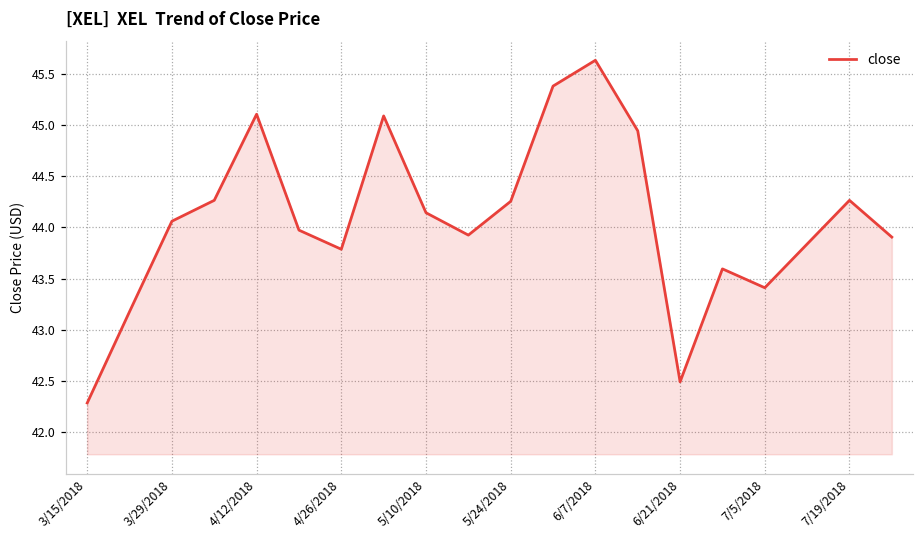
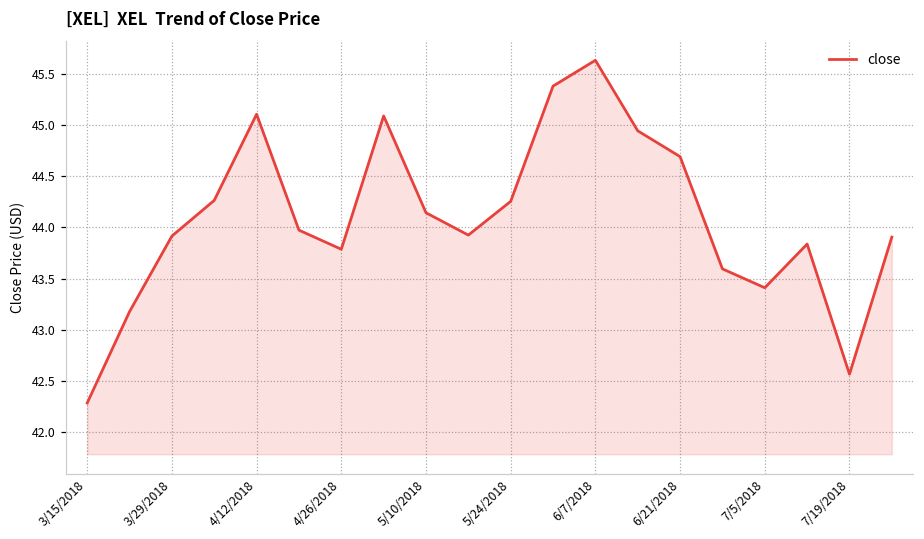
3/29/2018: 44.1 -> 43.9
6/21/2018: 42.5 -> 44.7
7/19/2018: 44.3 -> 42.6
